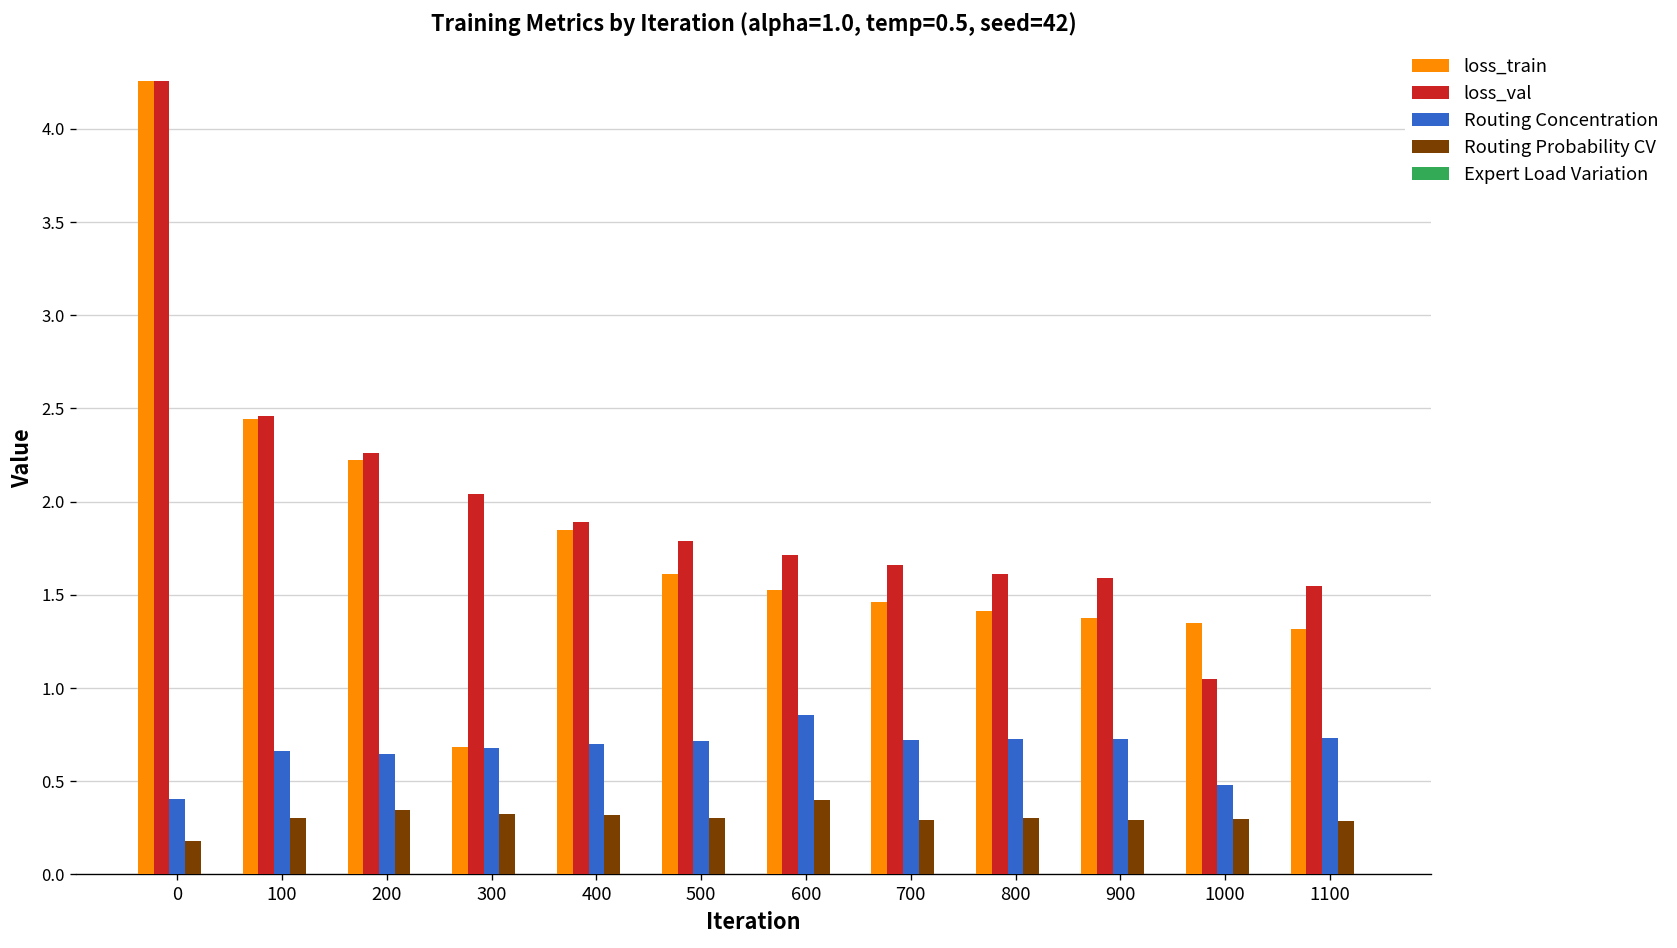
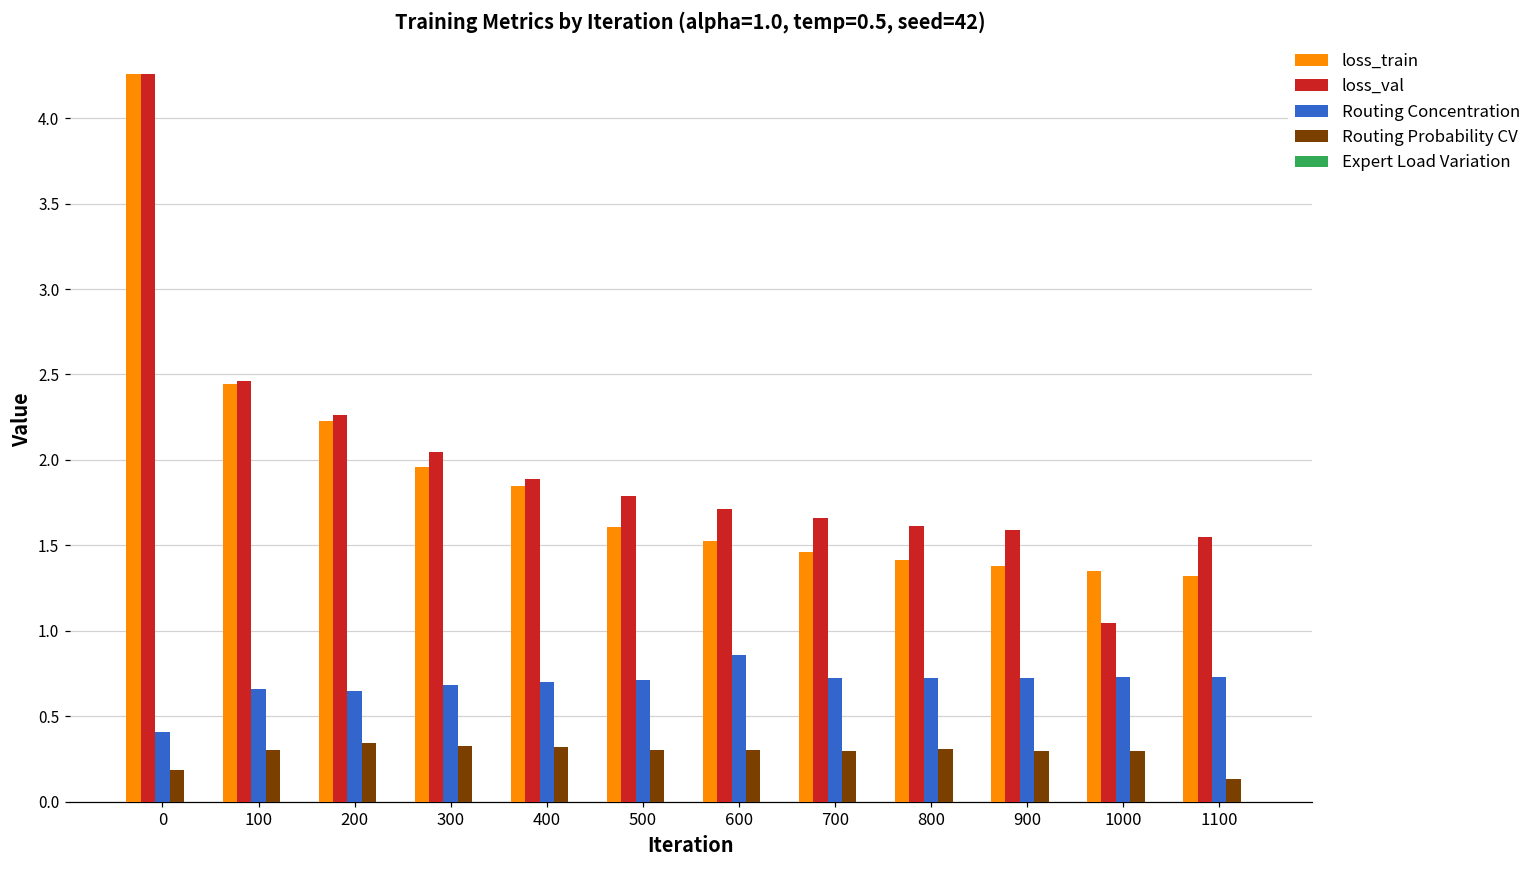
loss_train, 300: 0.68 -> 1.96
Routing Probability CV, 600: 0.40 -> 0.30
Routing Concentration, 1000: 0.48 -> 0.73
Routing Probability CV, 1100: 0.29 -> 0.13
